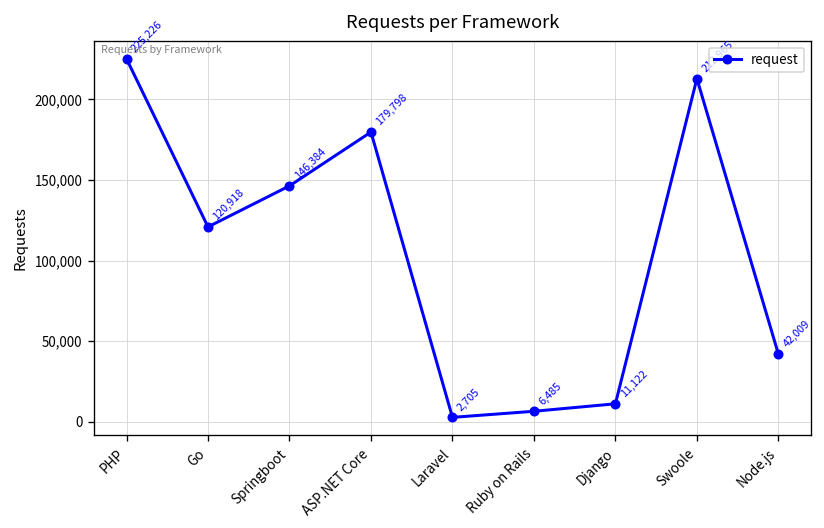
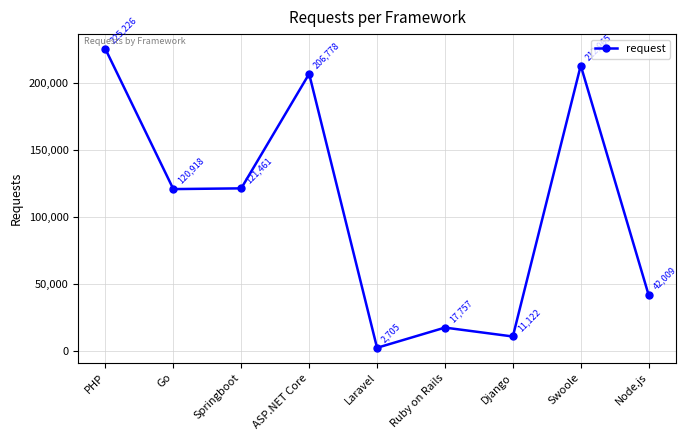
Springboot: 146,384 -> 121,461
ASP.NET Core: 179,798 -> 206,778
Ruby on Rails: 6,485 -> 17,757
